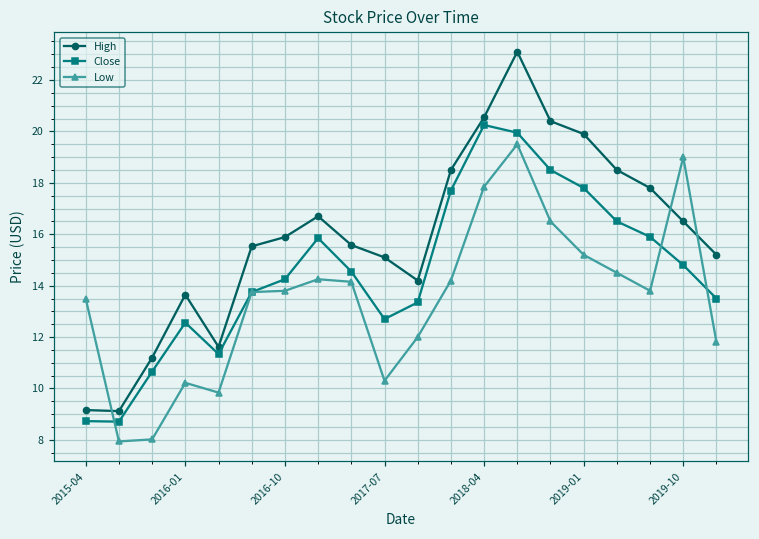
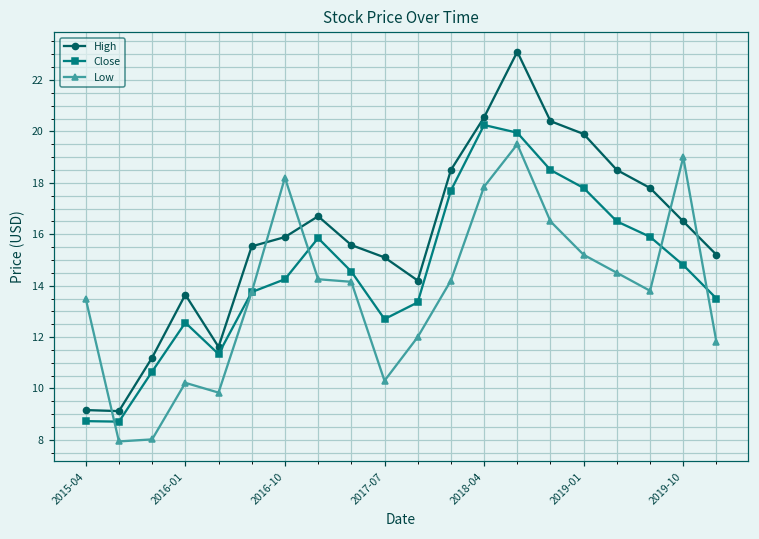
Low, 2016-10: 13.8 -> 18.2
